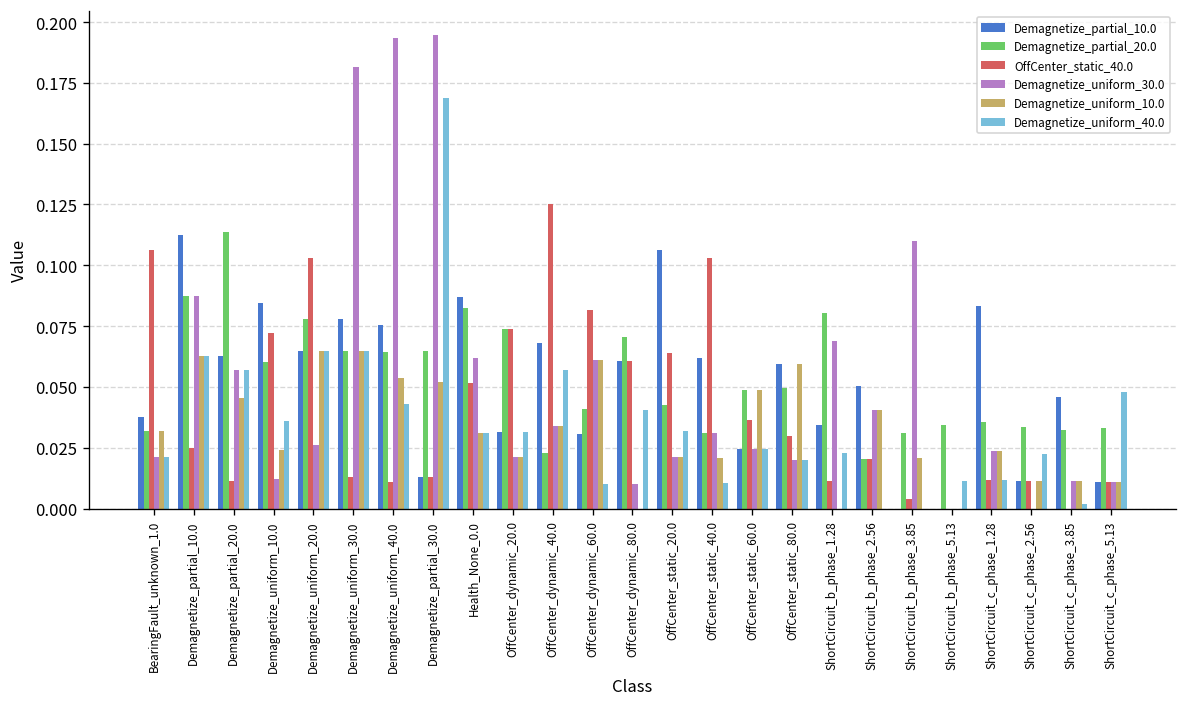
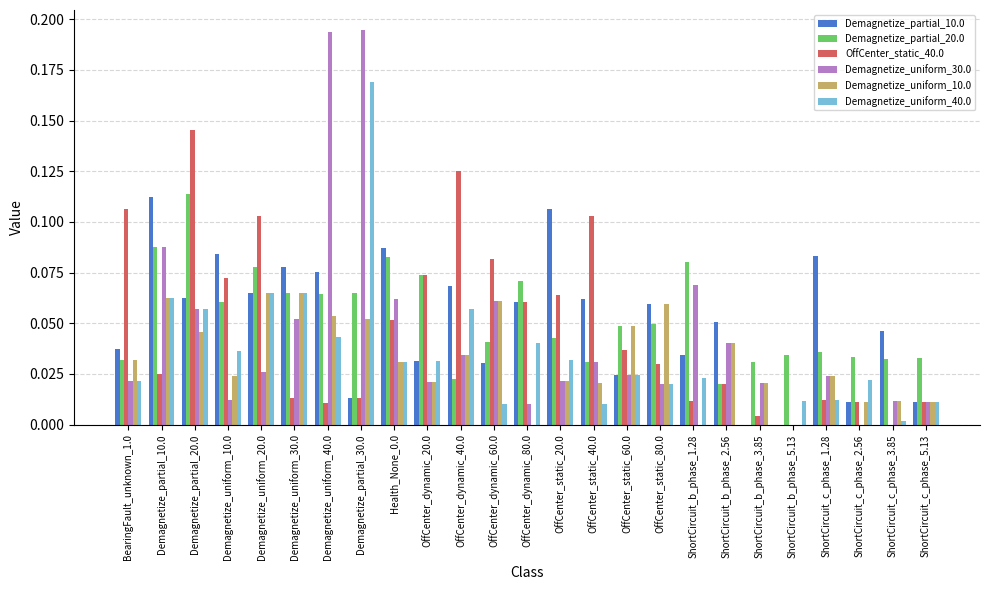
OffCenter_static_40.0, Demagnetize_partial_20.0: 0.011 -> 0.146
Demagnetize_uniform_30.0, Demagnetize_uniform_30.0: 0.182 -> 0.052
Demagnetize_uniform_30.0, ShortCircuit_b_phase_3.85: 0.110 -> 0.021
Demagnetize_uniform_40.0, ShortCircuit_c_phase_5.13: 0.048 -> 0.011
